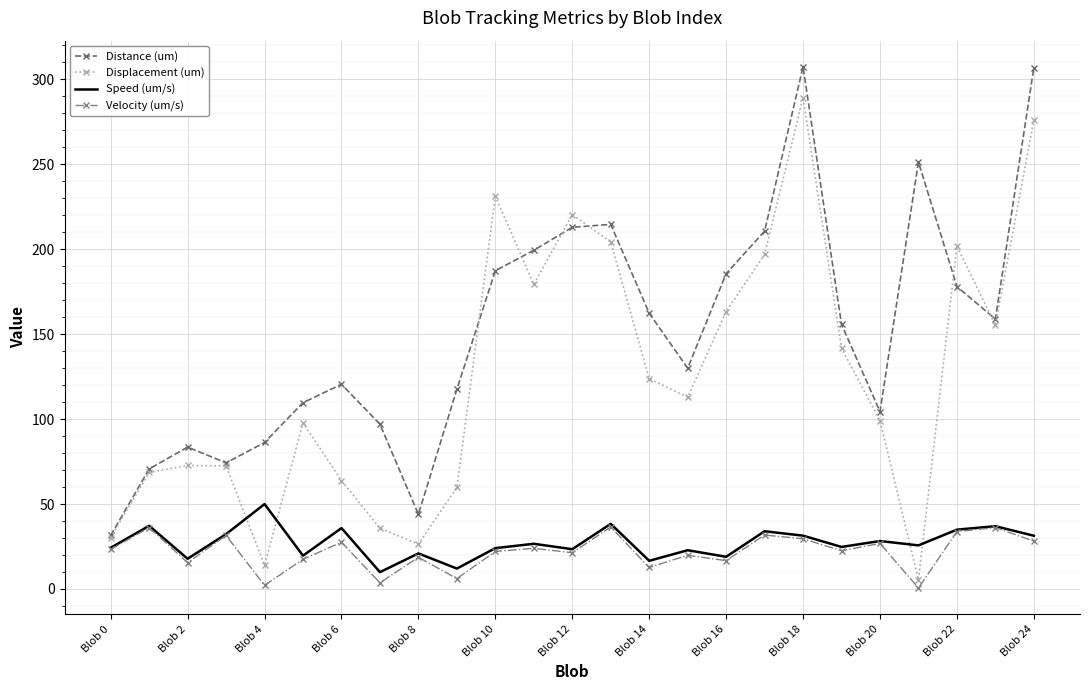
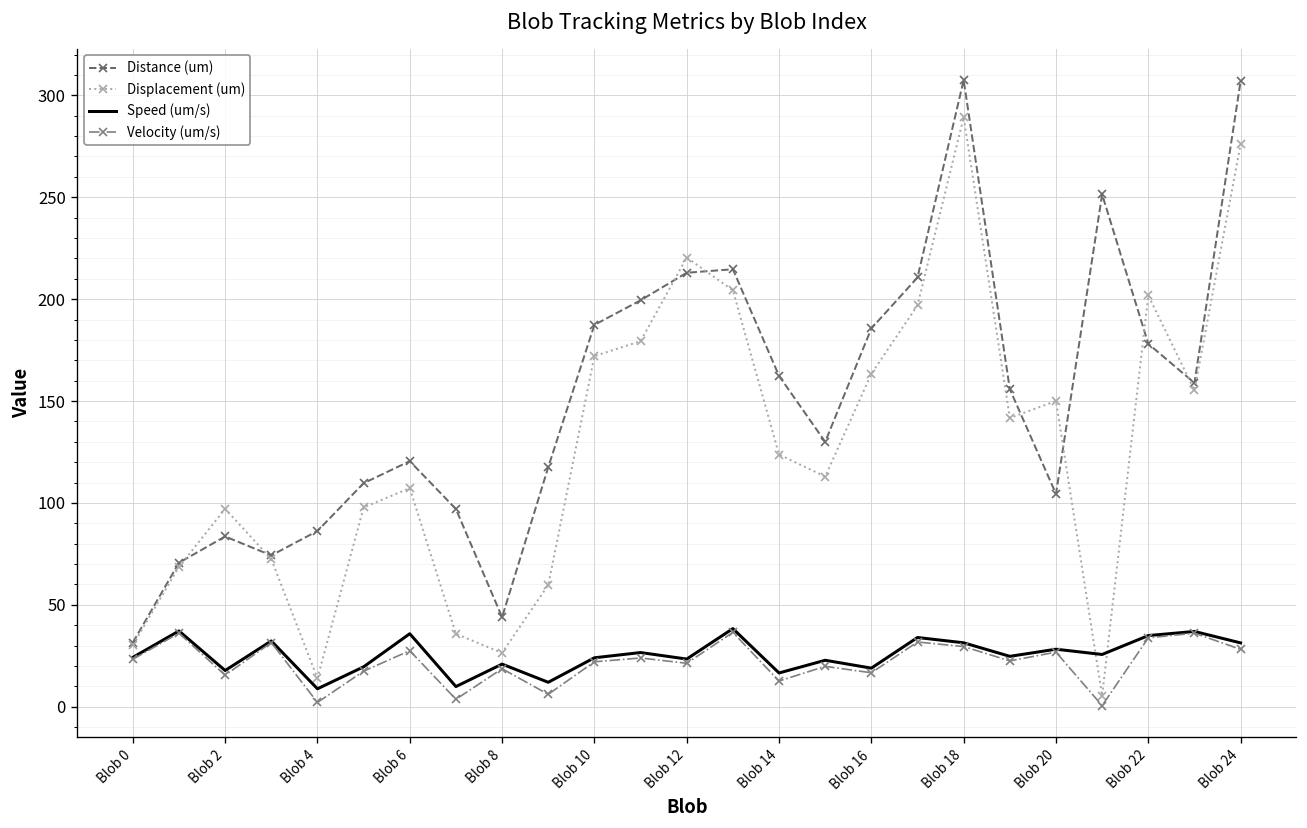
Displacement (um), Blob 2: 73 -> 97
Speed (um/s), Blob 4: 50 -> 9
Displacement (um), Blob 6: 64 -> 107
Displacement (um), Blob 10: 231 -> 172
Displacement (um), Blob 20: 99 -> 150
